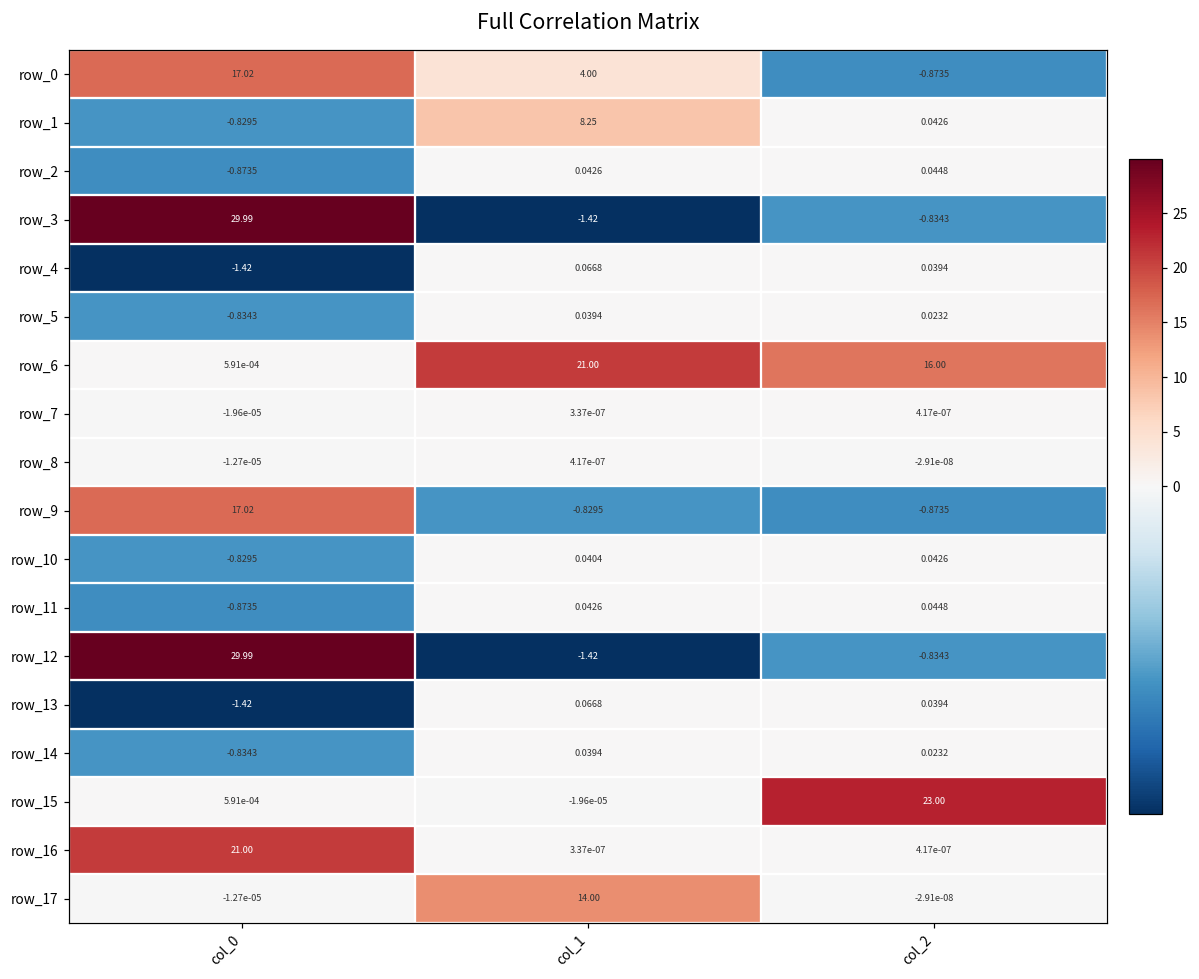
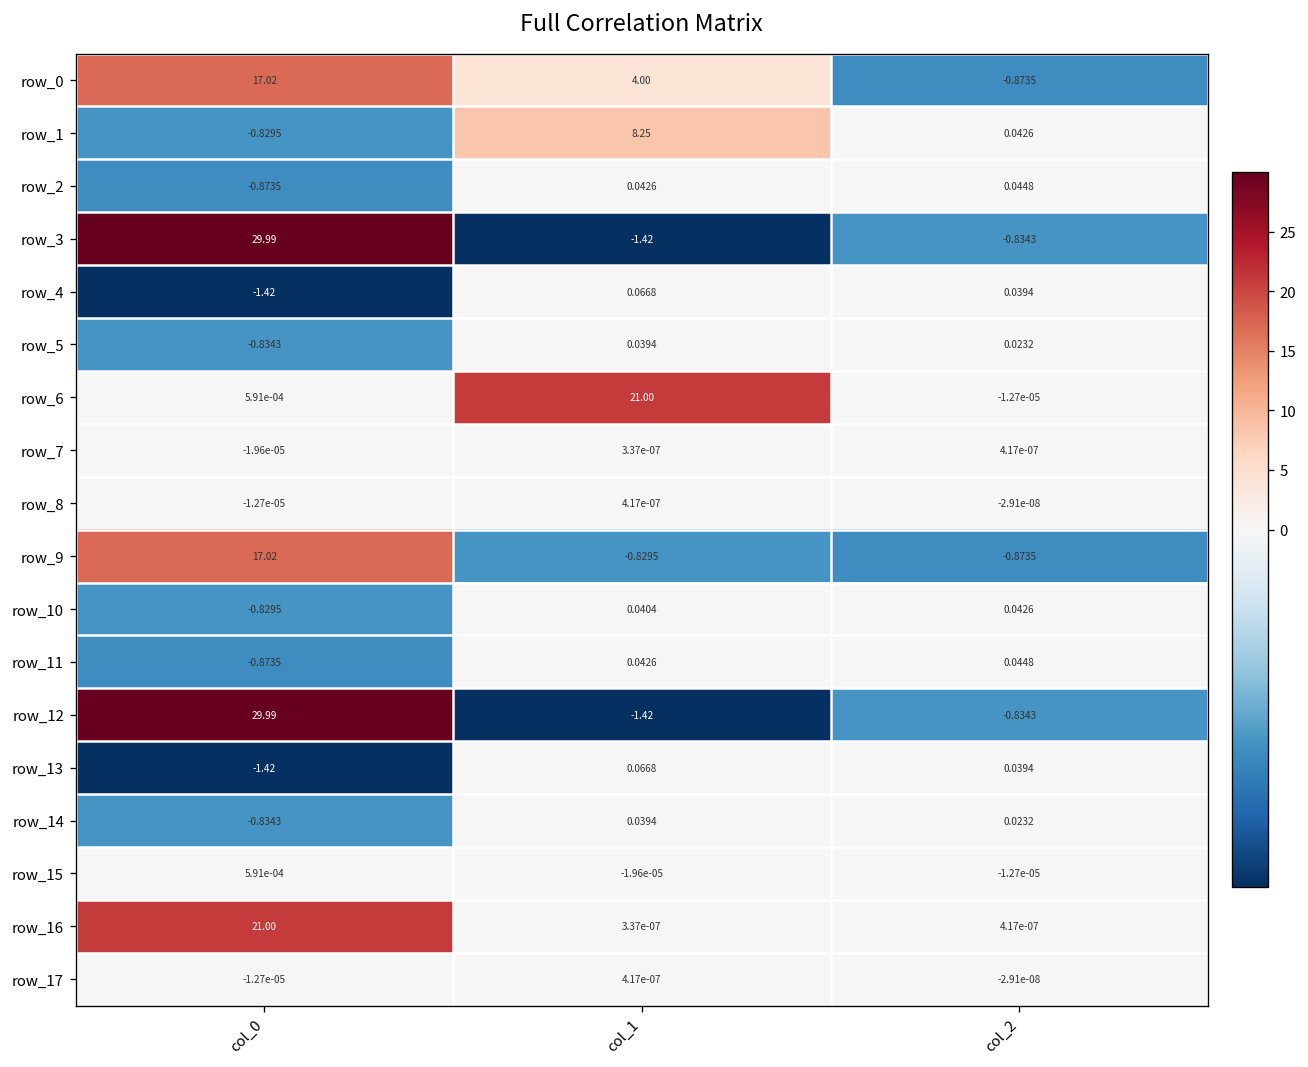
row_6, col_2: 16.00 -> -1.27e-05
row_15, col_2: 23.00 -> -1.27e-05
row_17, col_1: 14.00 -> 4.17e-07
